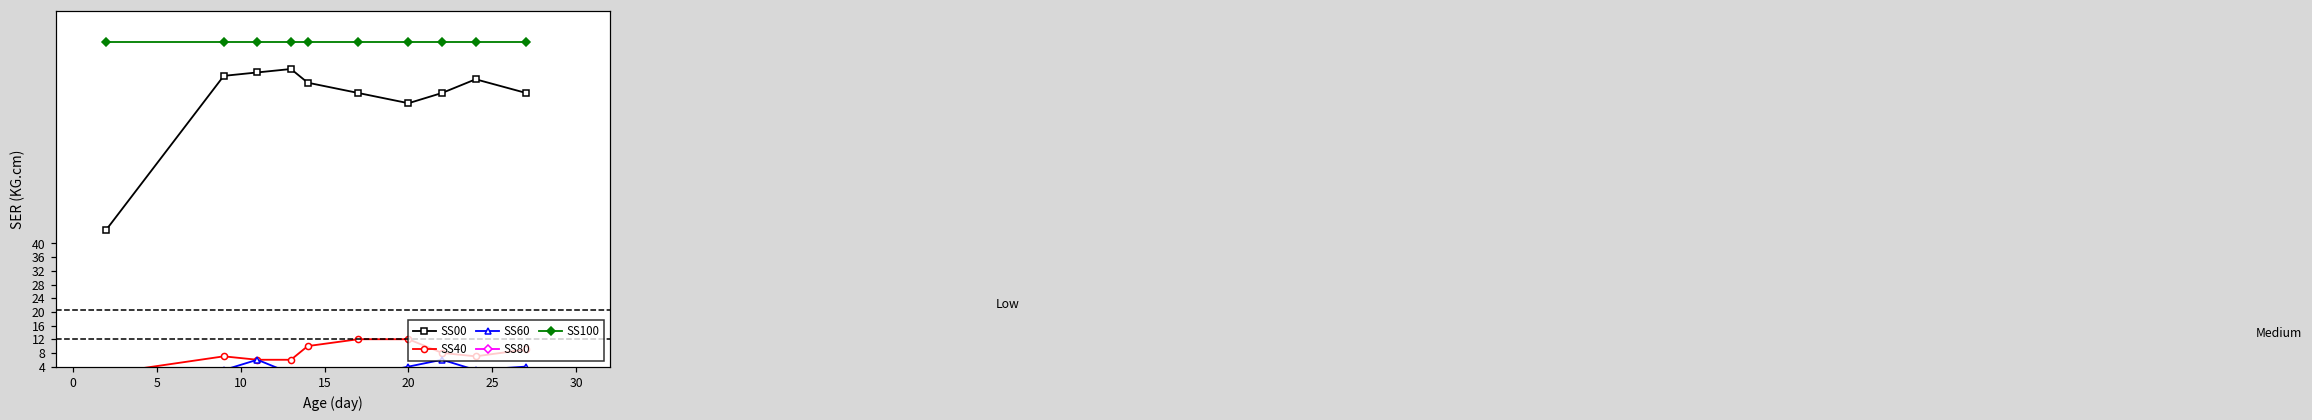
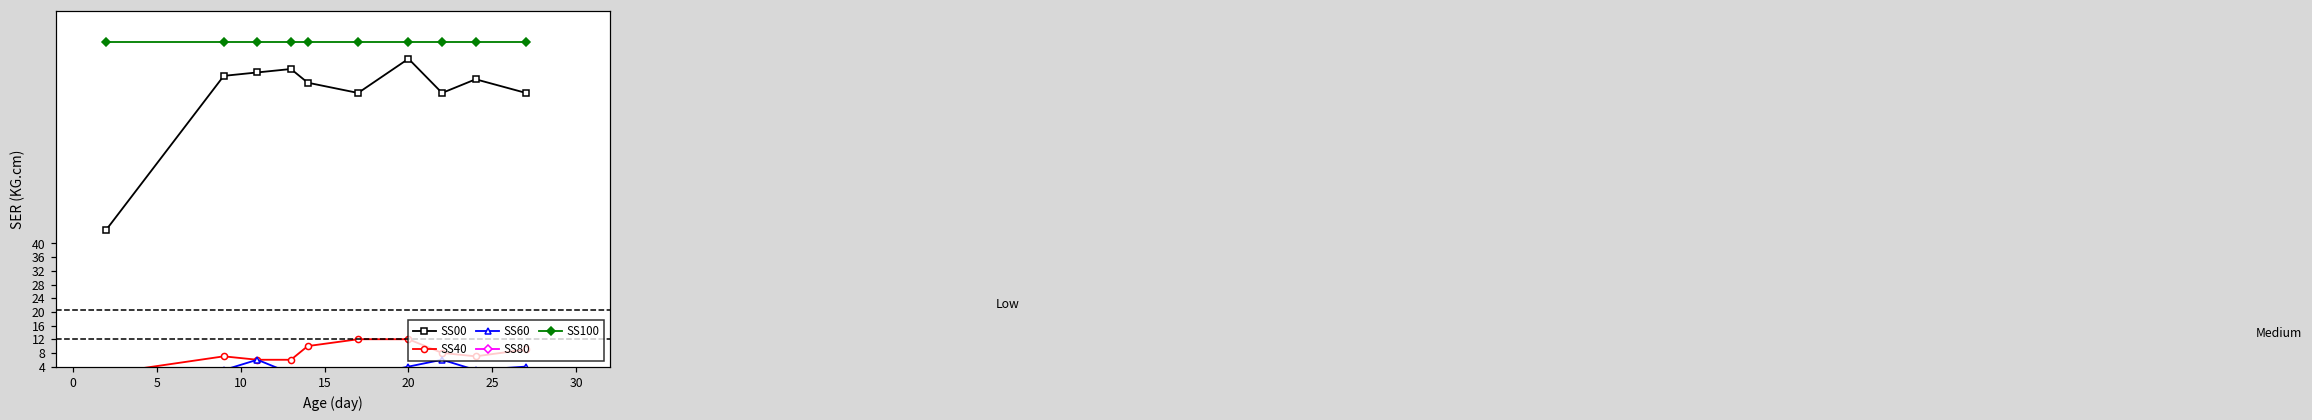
SS00, 20: 81 -> 94
